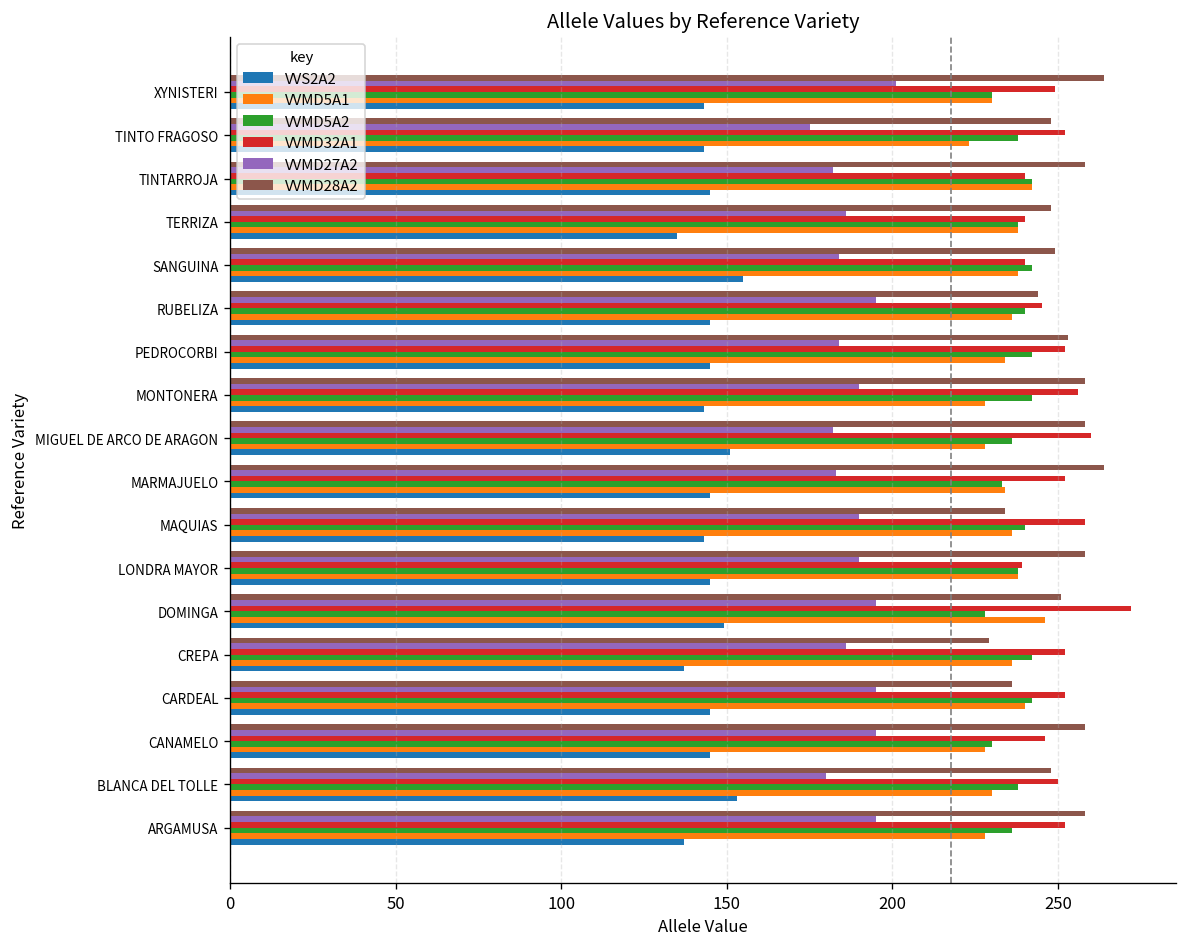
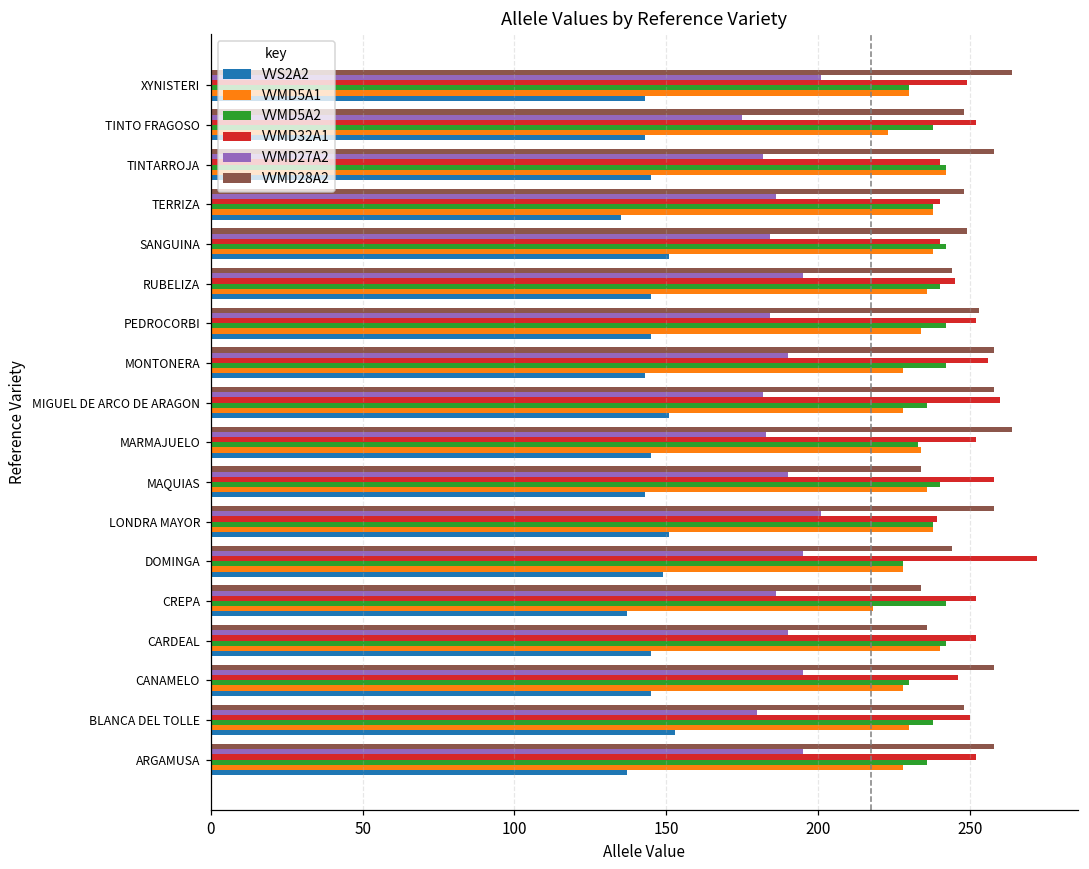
VVS2A2, SANGUINA: 155 -> 151
VVMD27A2, LONDRA MAYOR: 190 -> 201
VVS2A2, LONDRA MAYOR: 145 -> 151
VVMD28A2, DOMINGA: 251 -> 244
VVMD5A1, DOMINGA: 246 -> 228
VVMD28A2, CREPA: 229 -> 234
VVMD5A1, CREPA: 236 -> 218
VVMD27A2, CARDEAL: 195 -> 190
